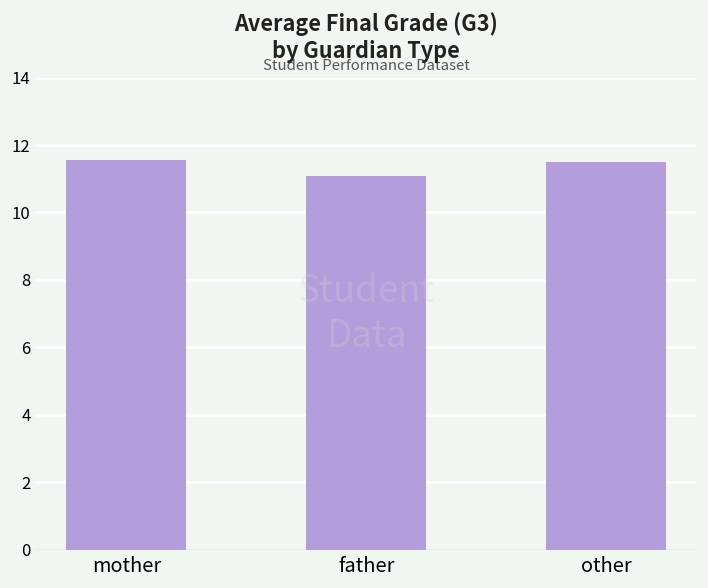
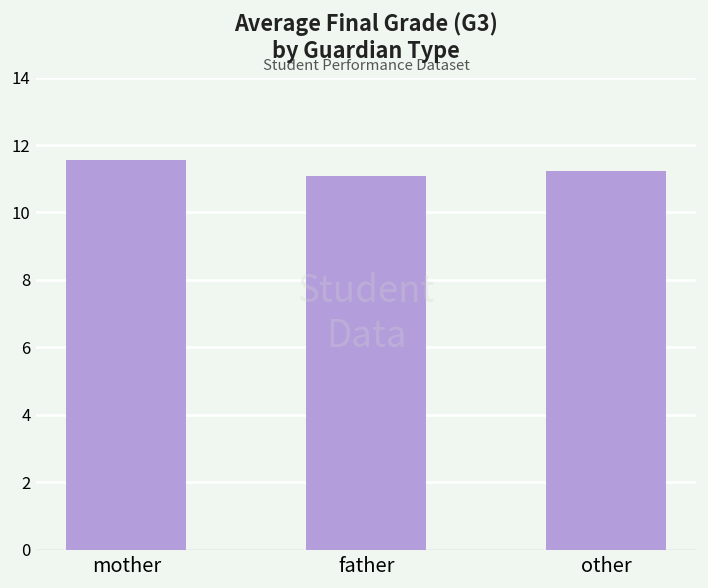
other: 11.5 -> 11.2
